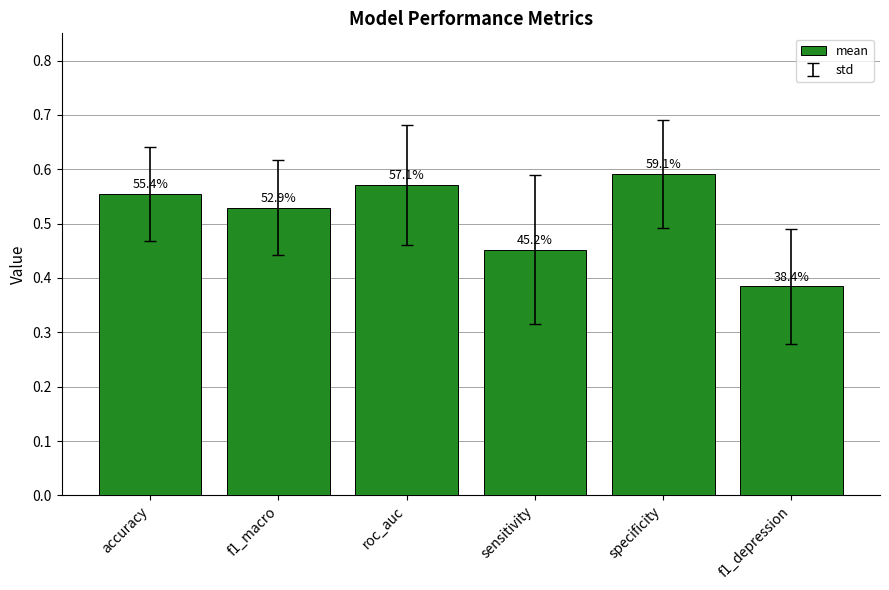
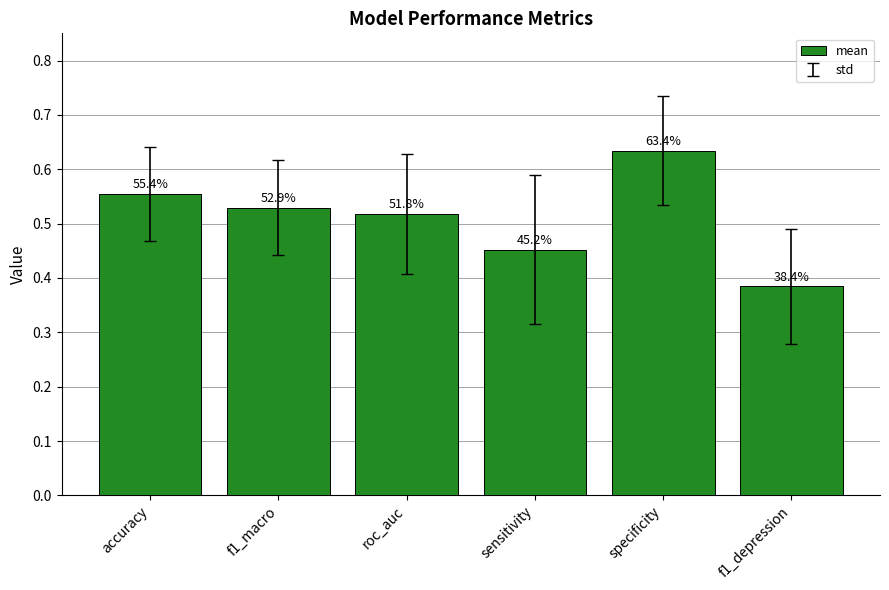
mean, roc_auc: 57.1% -> 51.8%
mean, specificity: 59.1% -> 63.4%
